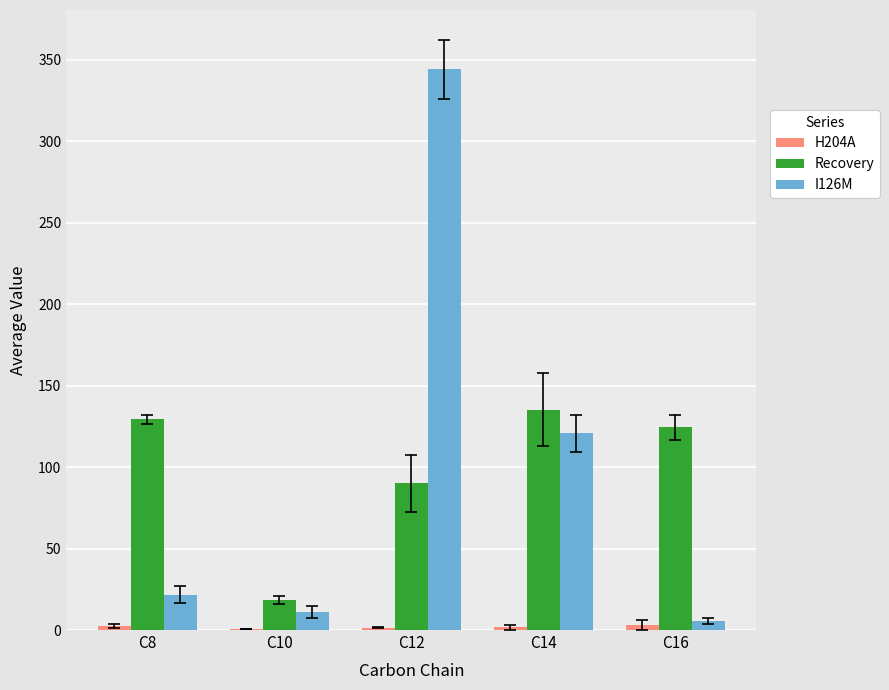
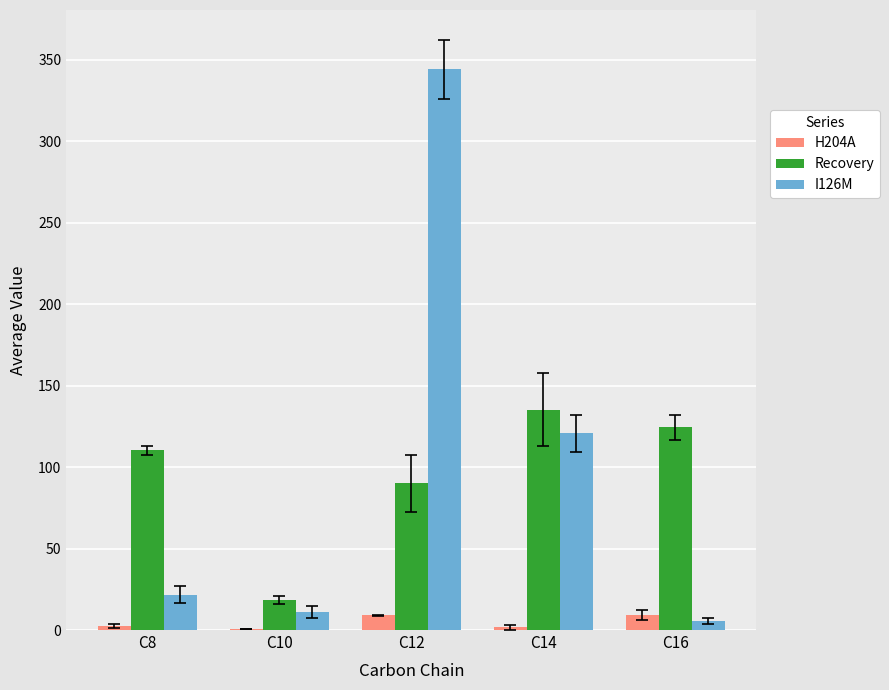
Recovery, C8: 129 -> 110
H204A, C12: 1 -> 9
H204A, C16: 3 -> 9
